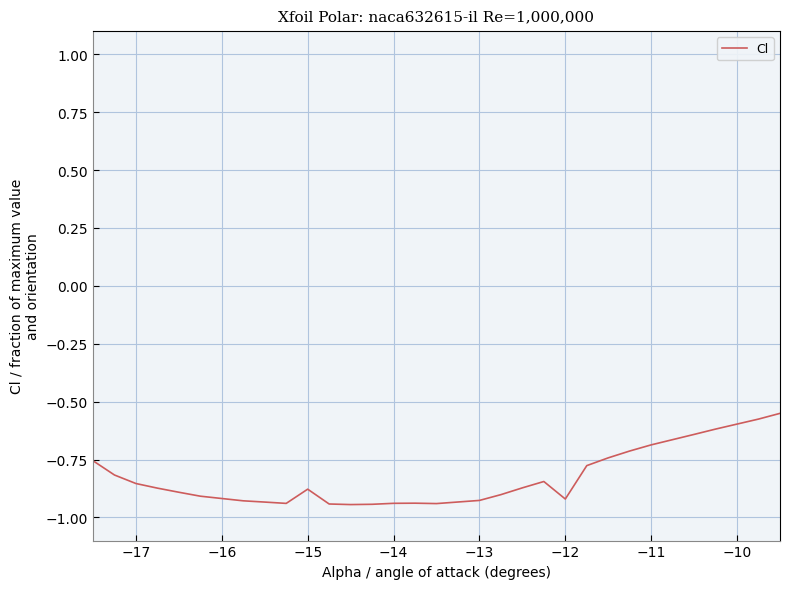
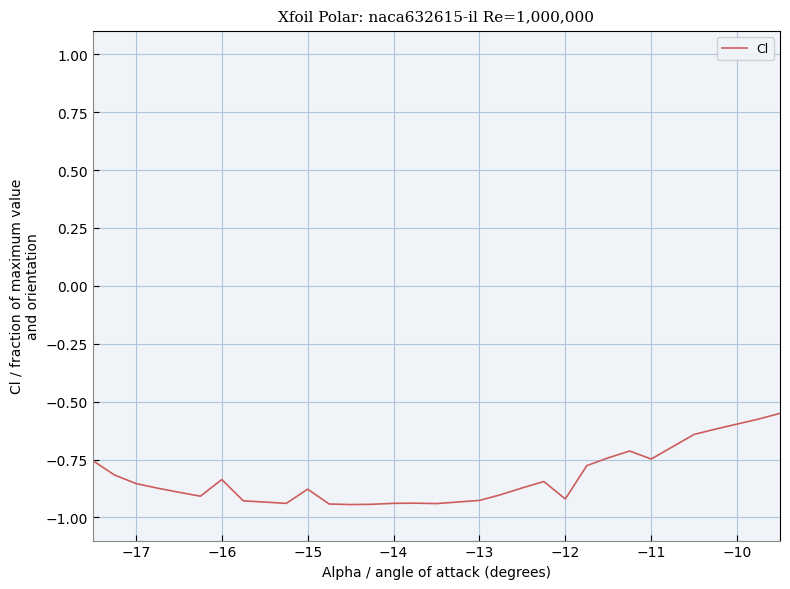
−16: -0.92 -> -0.84
−11: -0.69 -> -0.75
